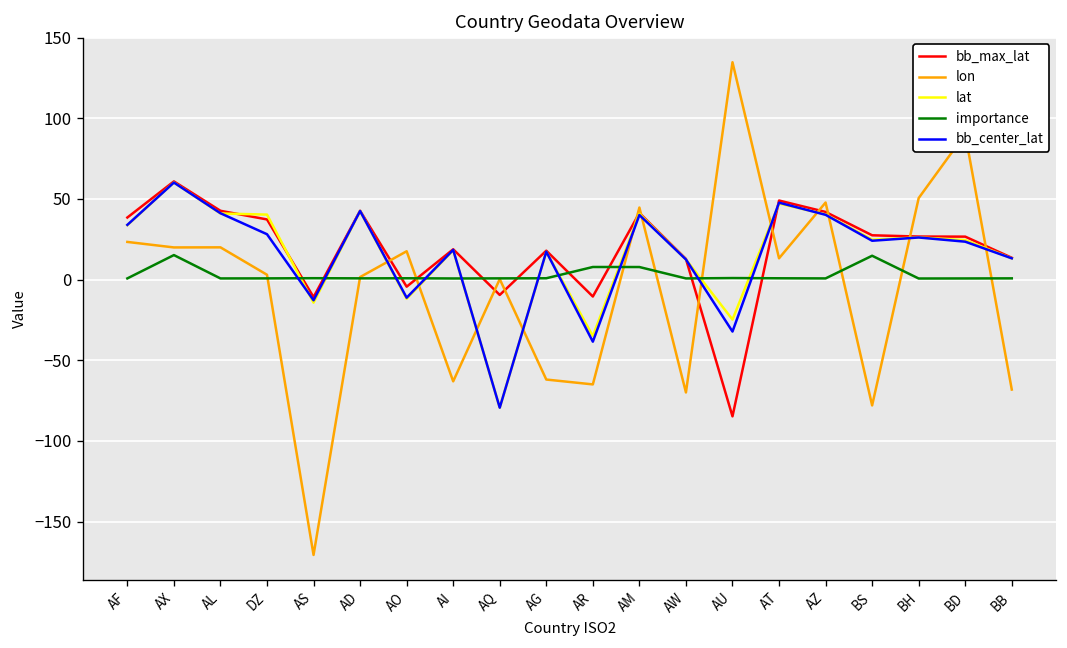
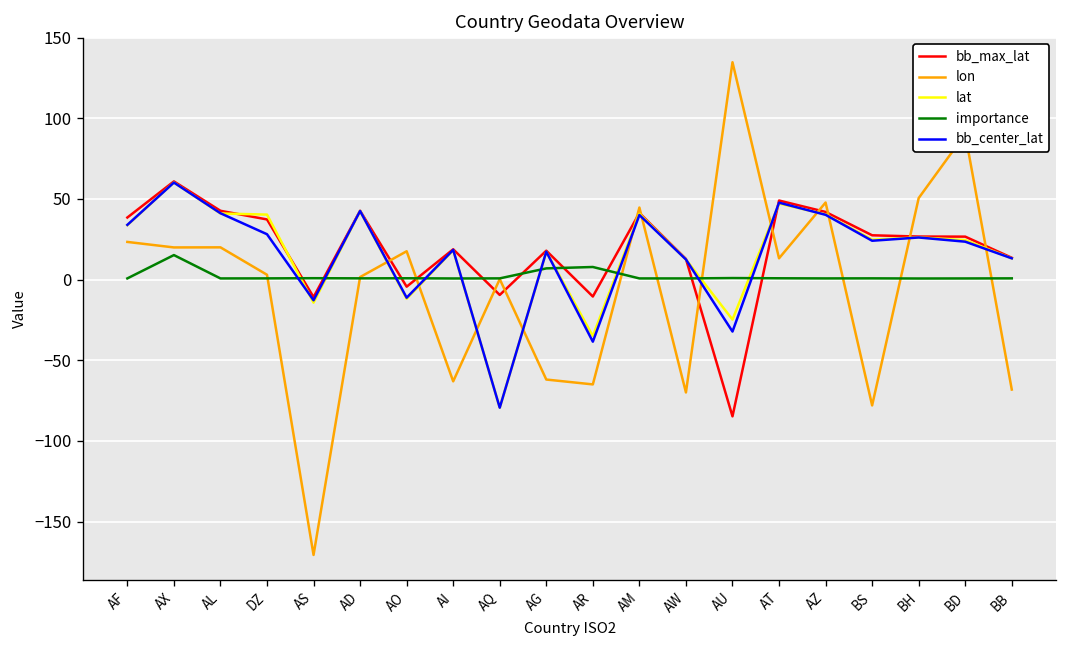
importance, AG: 1 -> 7
importance, AM: 8 -> 1
importance, BS: 15 -> 1
